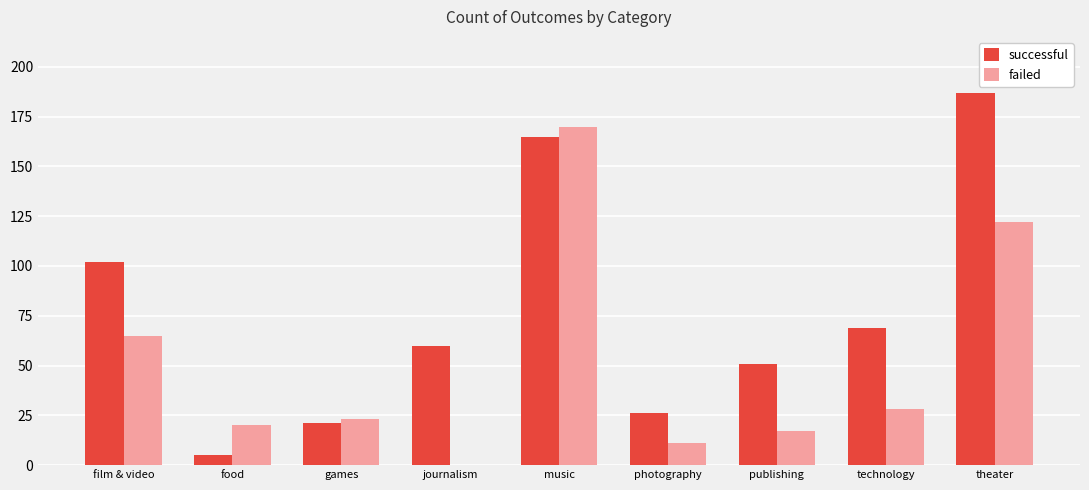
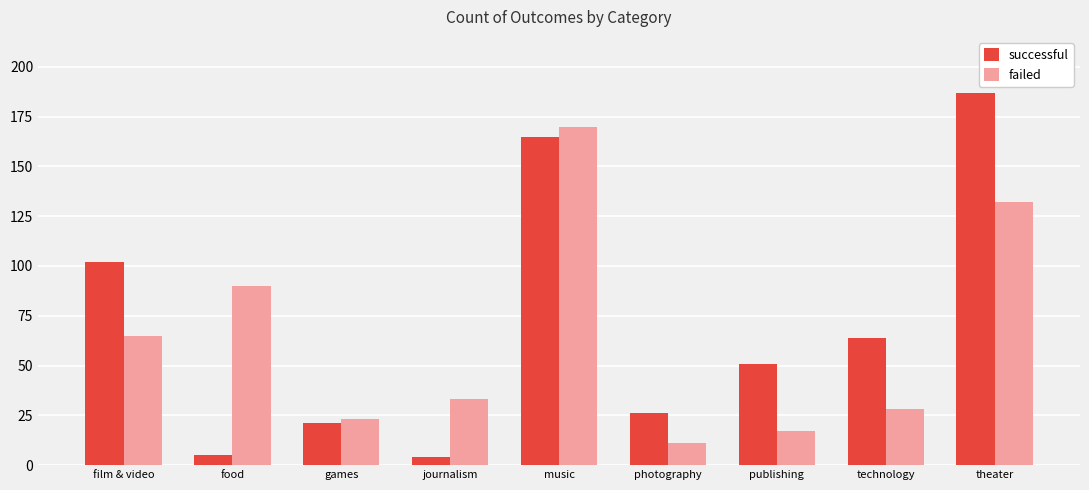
failed, food: 20 -> 90
successful, journalism: 60 -> 4
failed, journalism: 0 -> 33
successful, technology: 69 -> 64
failed, theater: 122 -> 132
